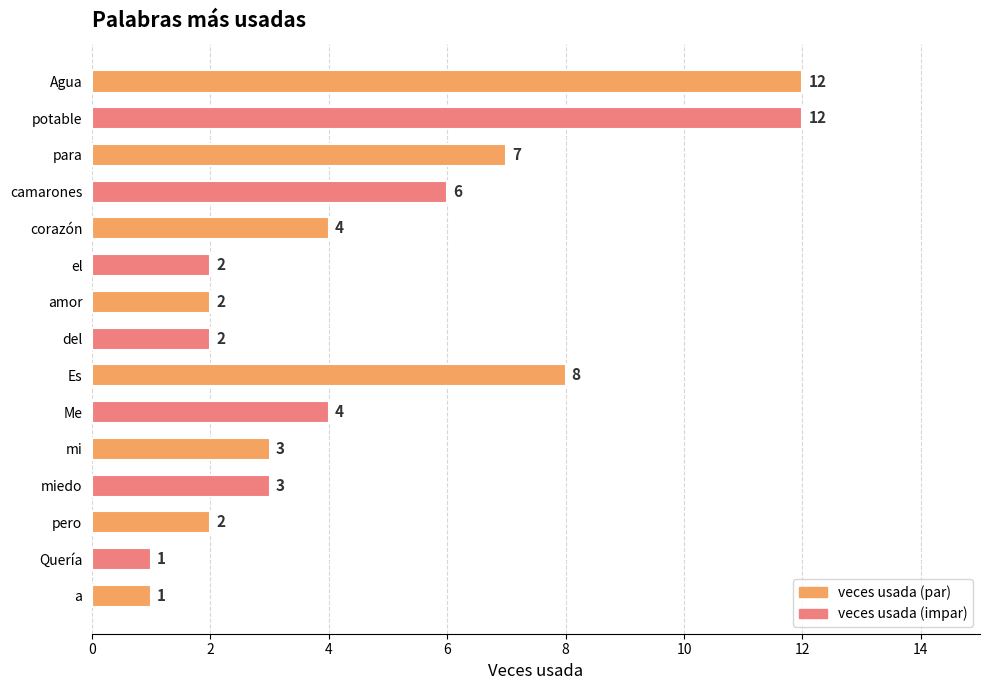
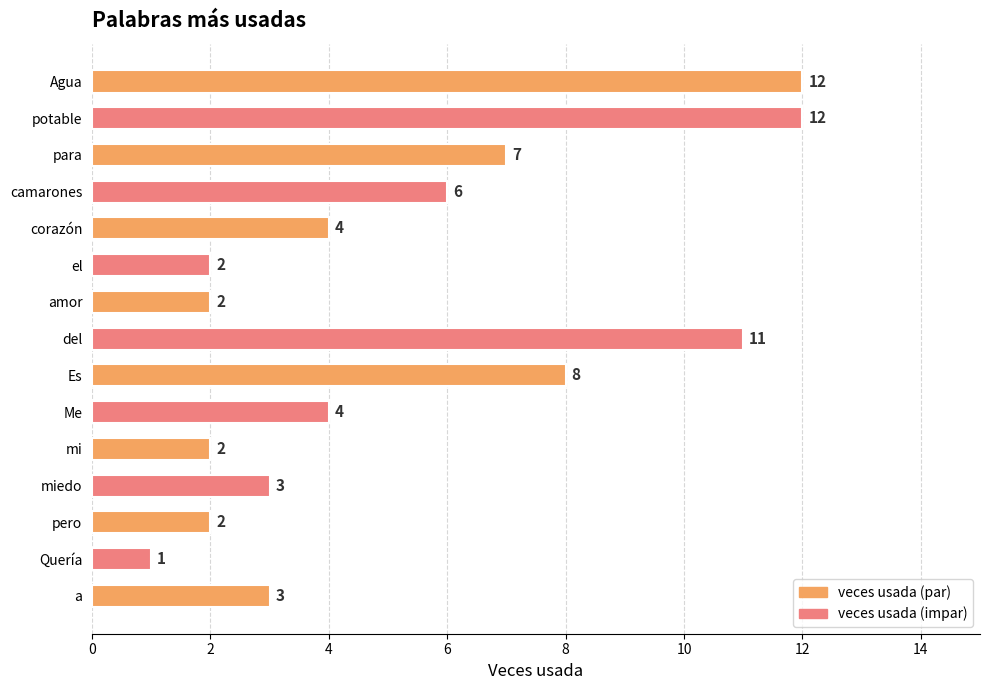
del: 2 -> 11
mi: 3 -> 2
a: 1 -> 3
